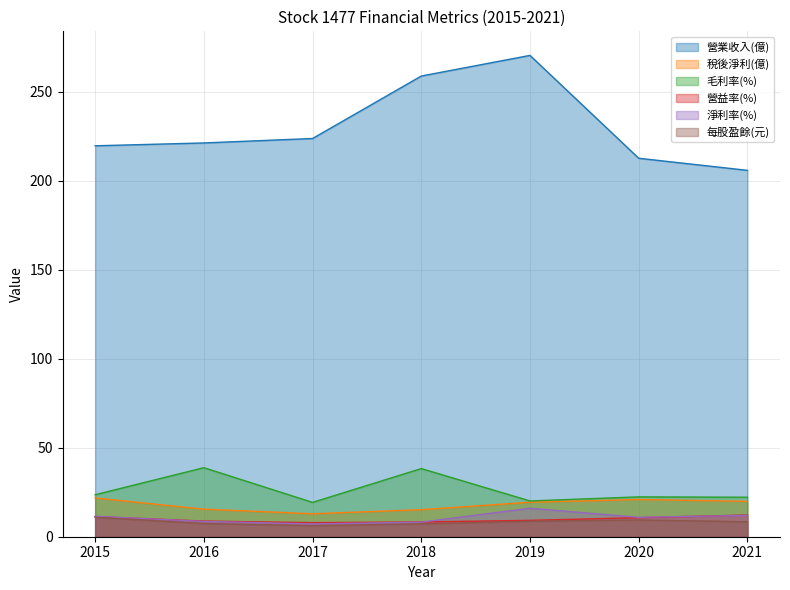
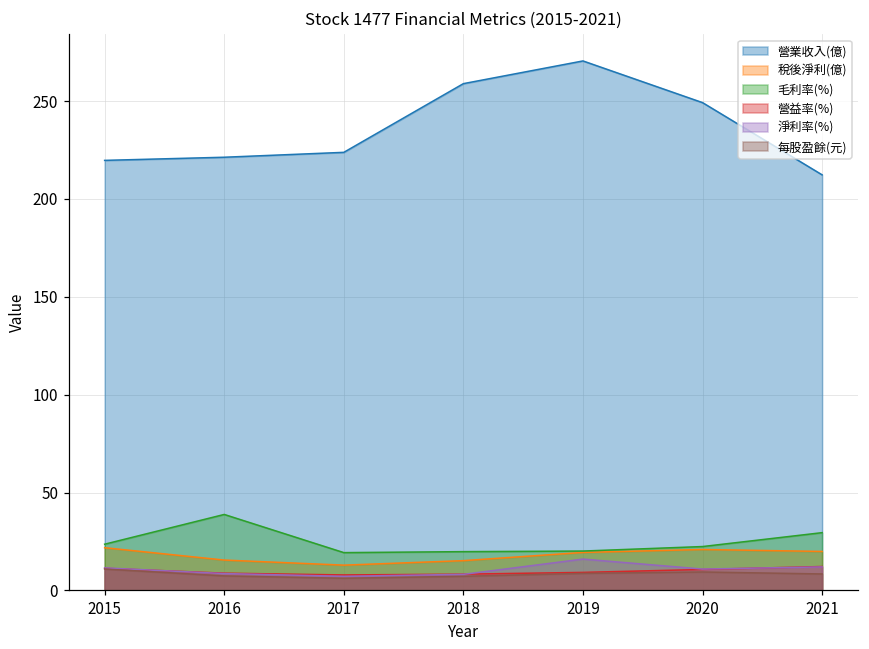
毛利率(%), 2018: 38 -> 20
營業收入(億), 2020: 213 -> 249
營業收入(億), 2021: 206 -> 212
毛利率(%), 2021: 22 -> 30
